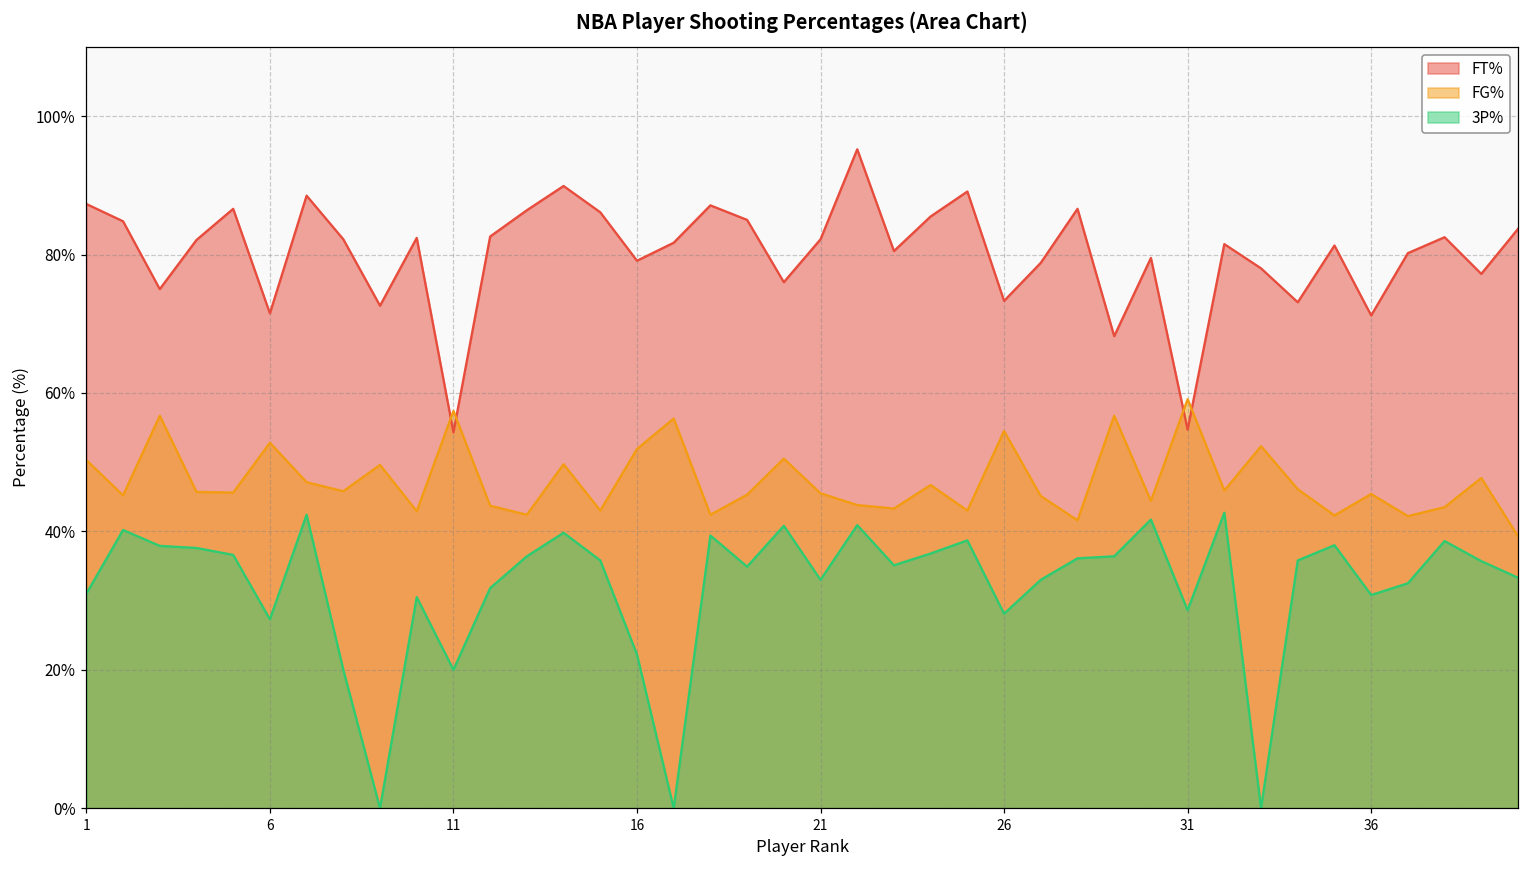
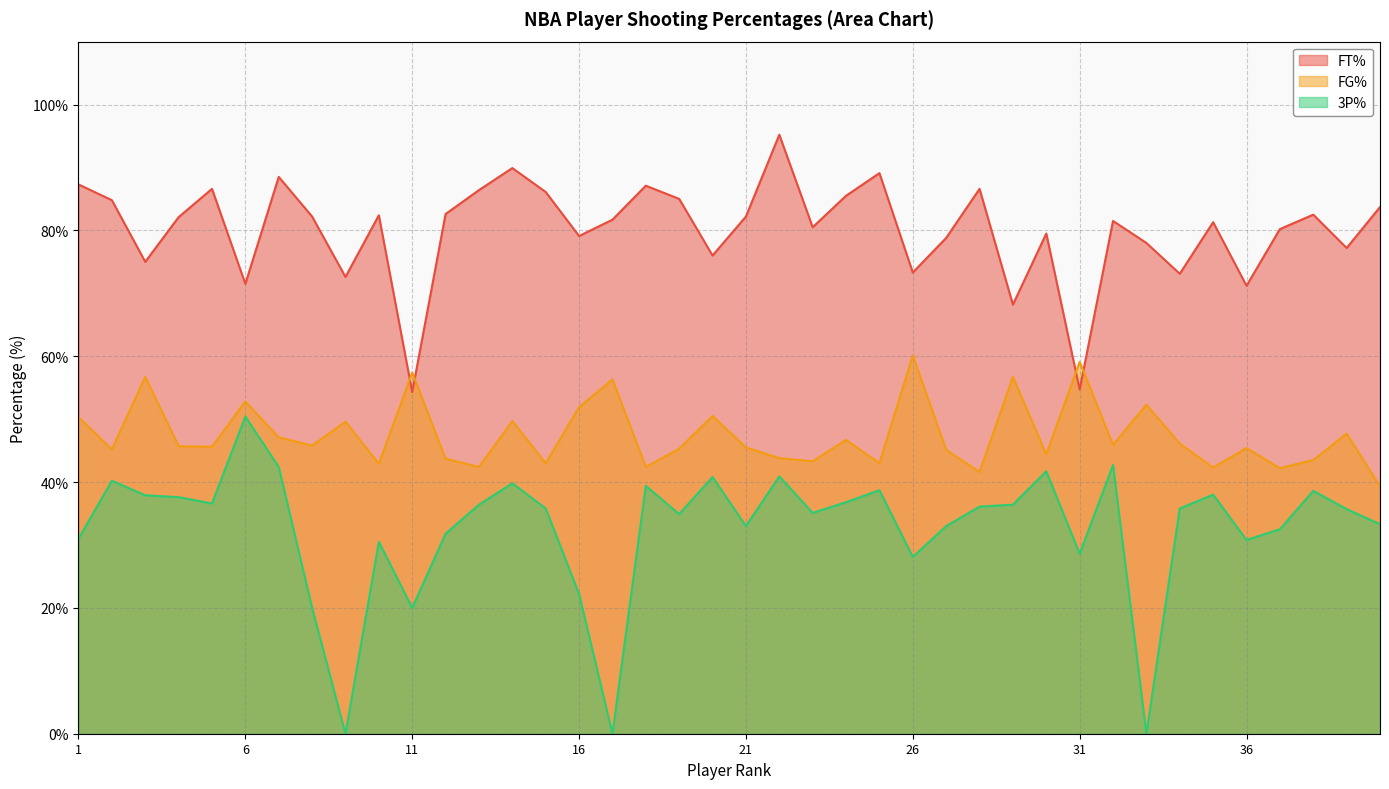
3P%, 6: 27% -> 50%
FG%, 26: 55% -> 60%
